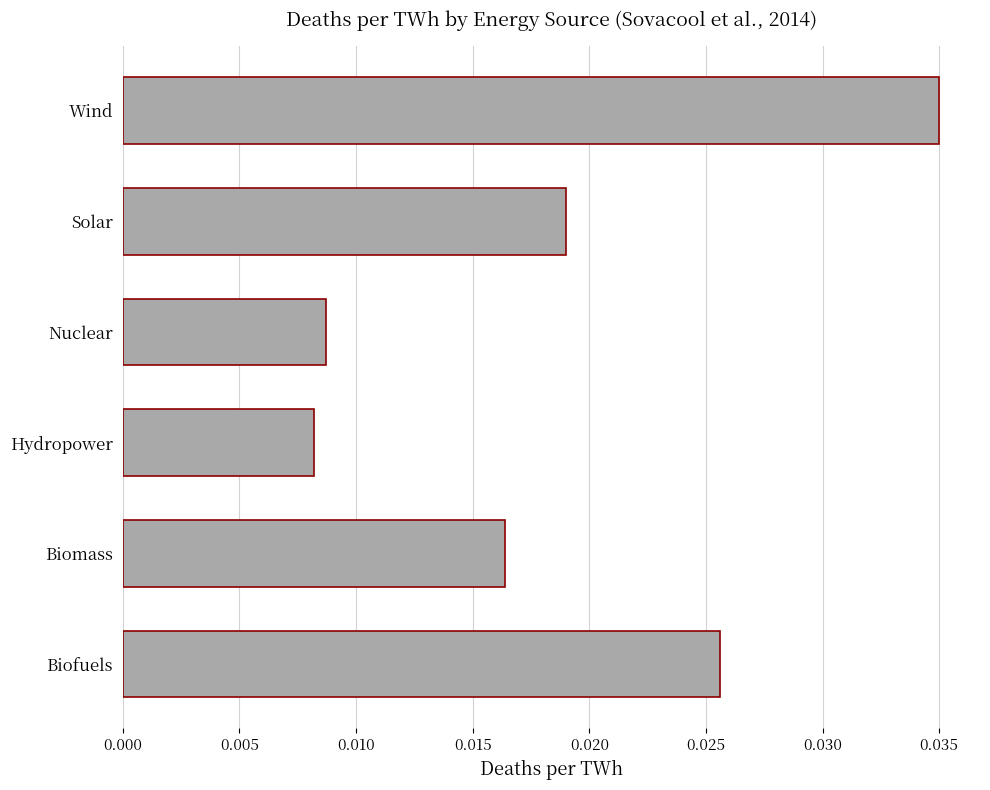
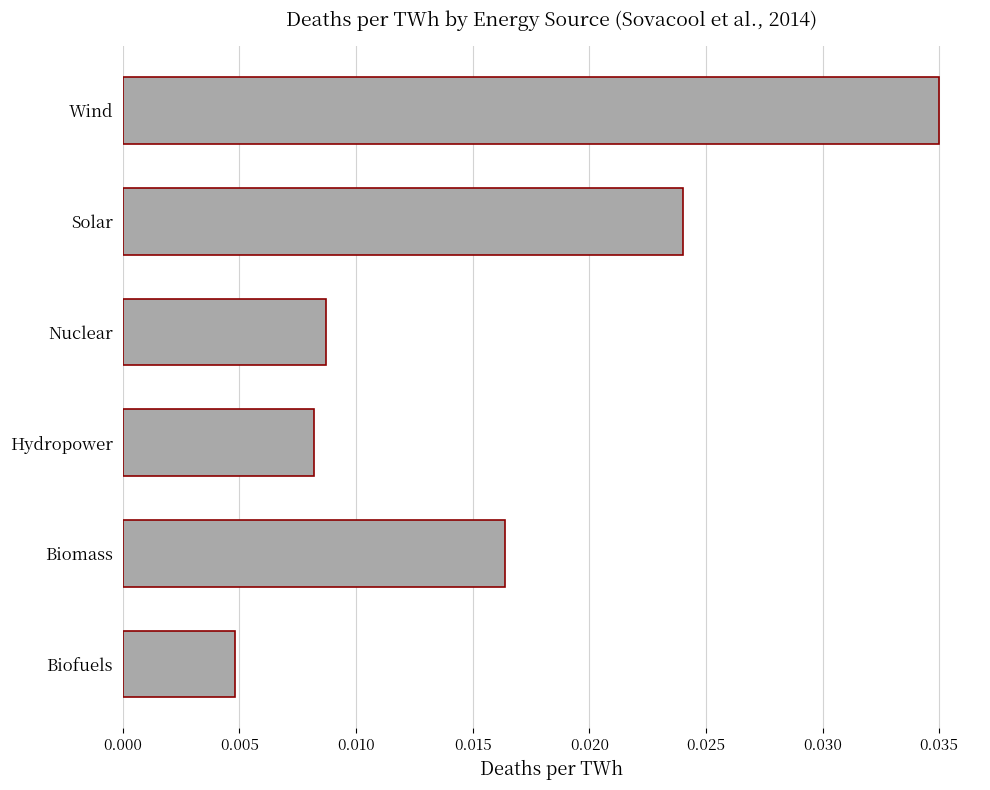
Solar: 0.019 -> 0.024
Biofuels: 0.0256 -> 0.0048
